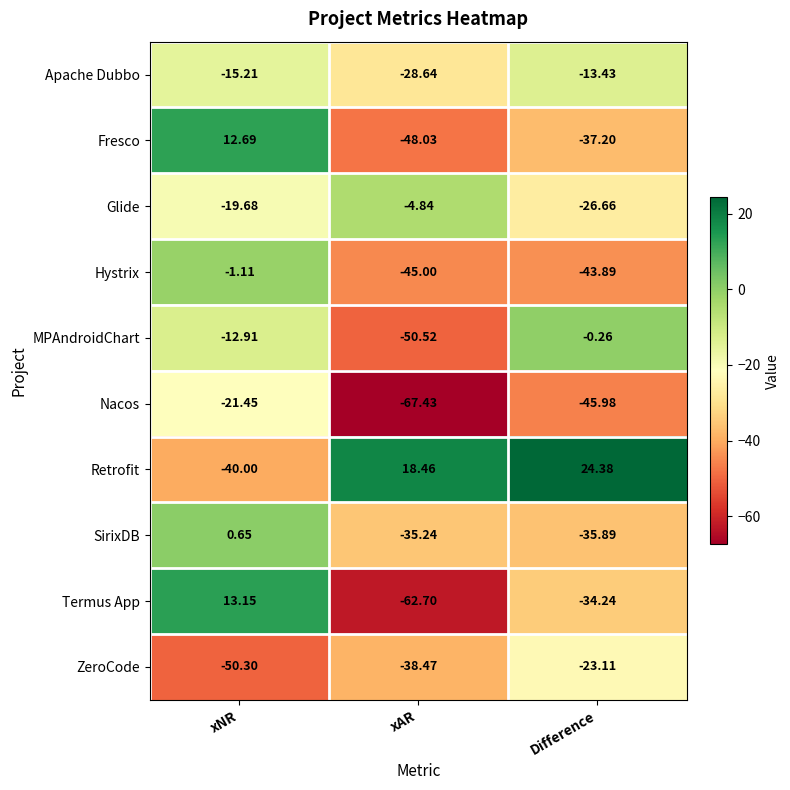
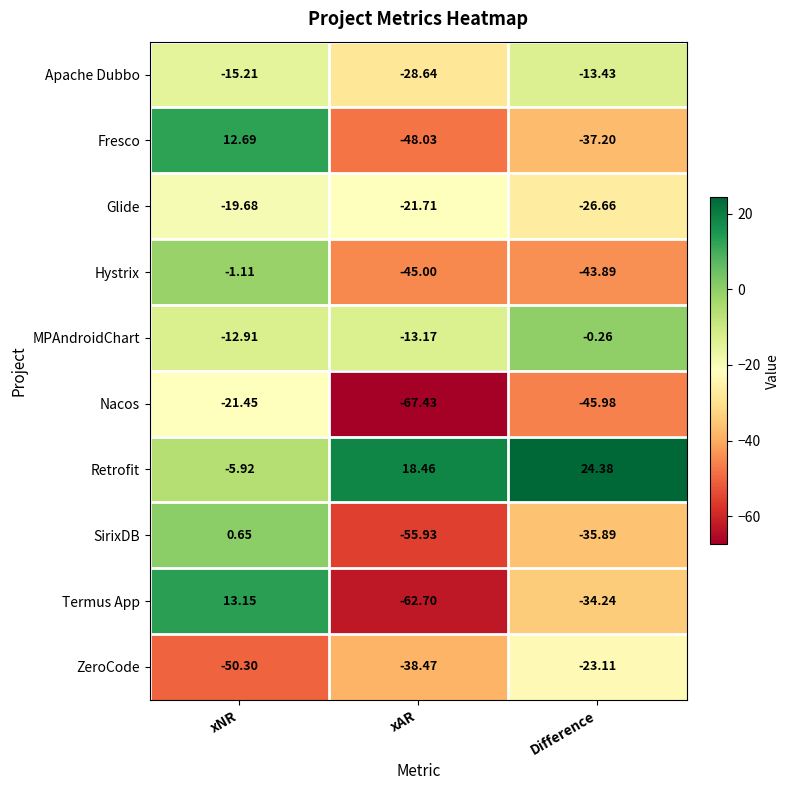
Glide, xAR: -4.84 -> -21.71
MPAndroidChart, xAR: -50.52 -> -13.17
Retrofit, xNR: -40.00 -> -5.92
SirixDB, xAR: -35.24 -> -55.93
